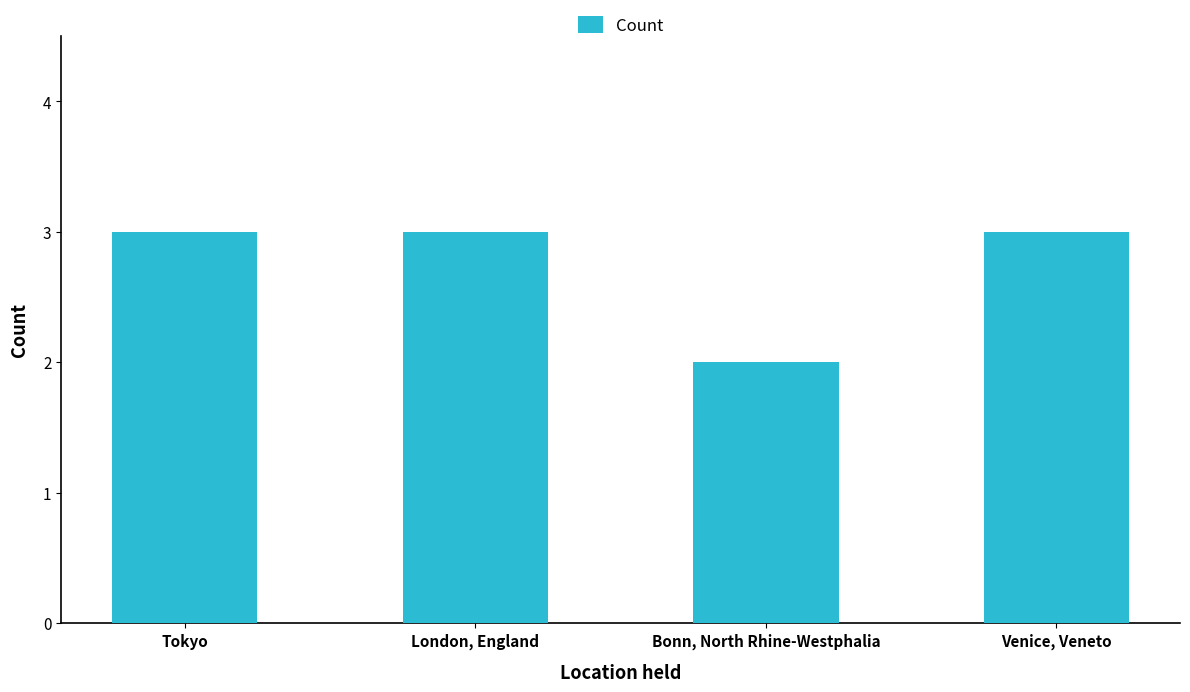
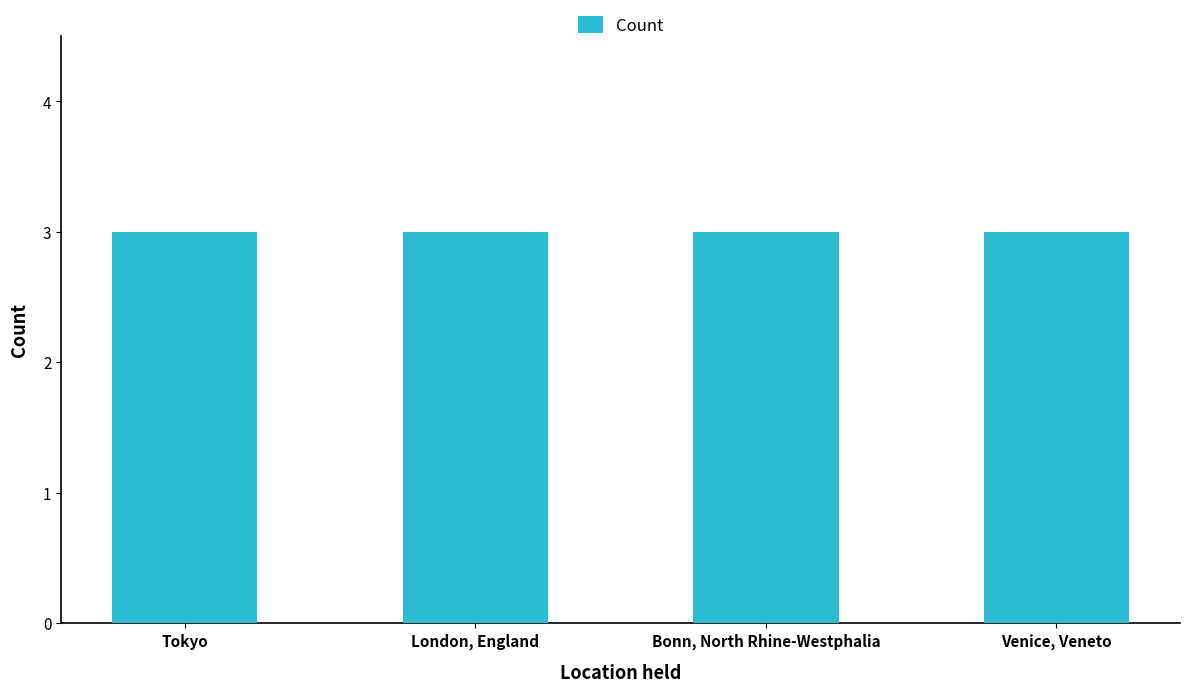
Bonn, North Rhine-Westphalia: 2 -> 3
